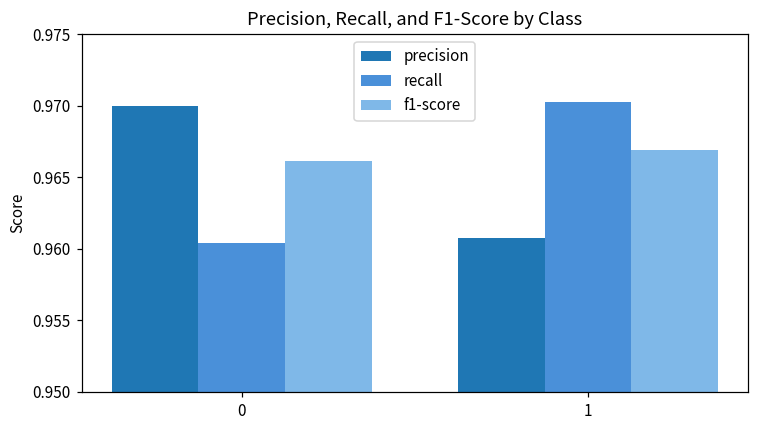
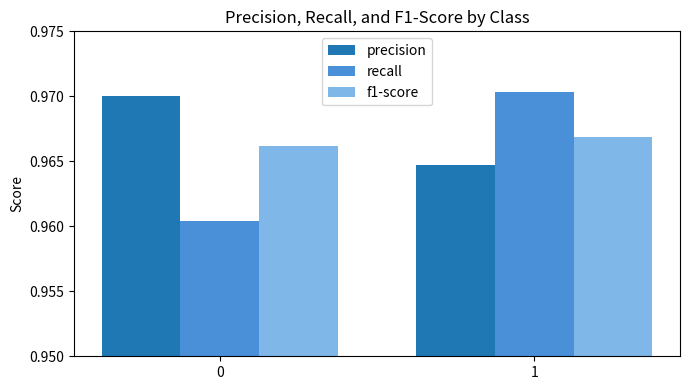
precision, 1: 0.9608 -> 0.9647
